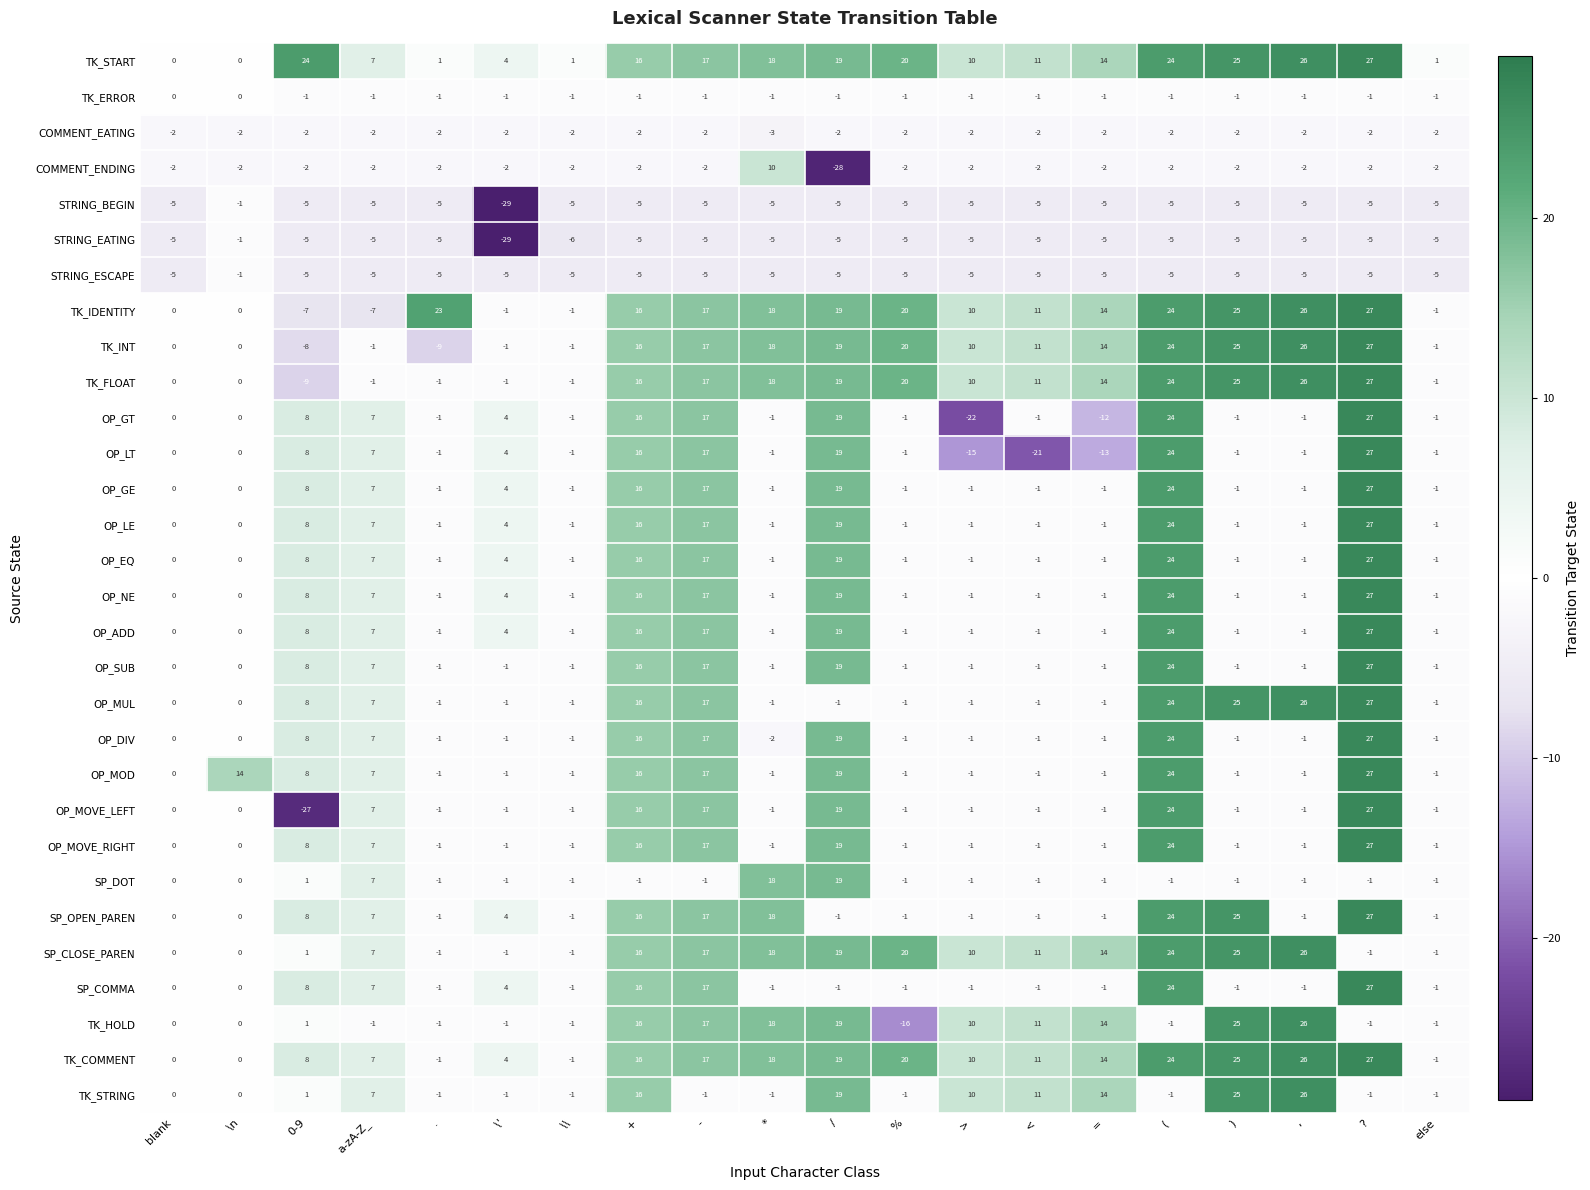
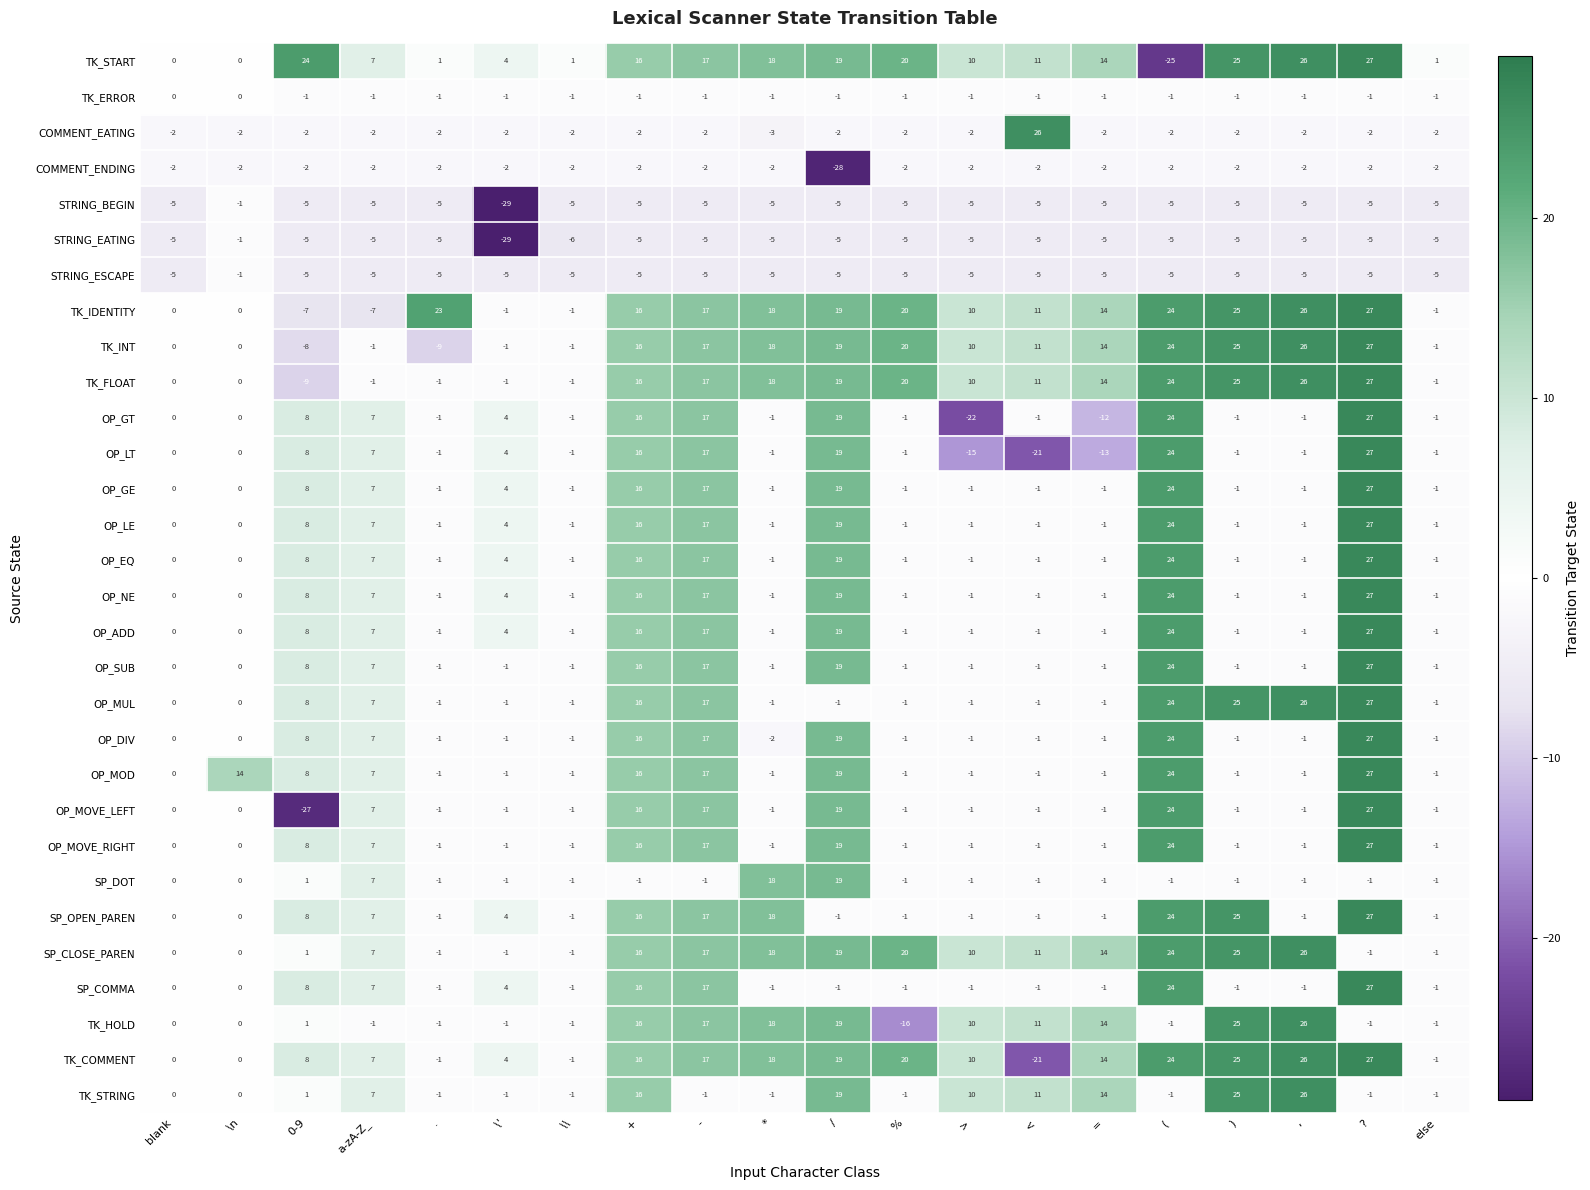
TK_START, (: 24 -> -25
COMMENT_EATING, <: -2 -> 26
COMMENT_ENDING, *: 10 -> -2
TK_COMMENT, <: 11 -> -21
